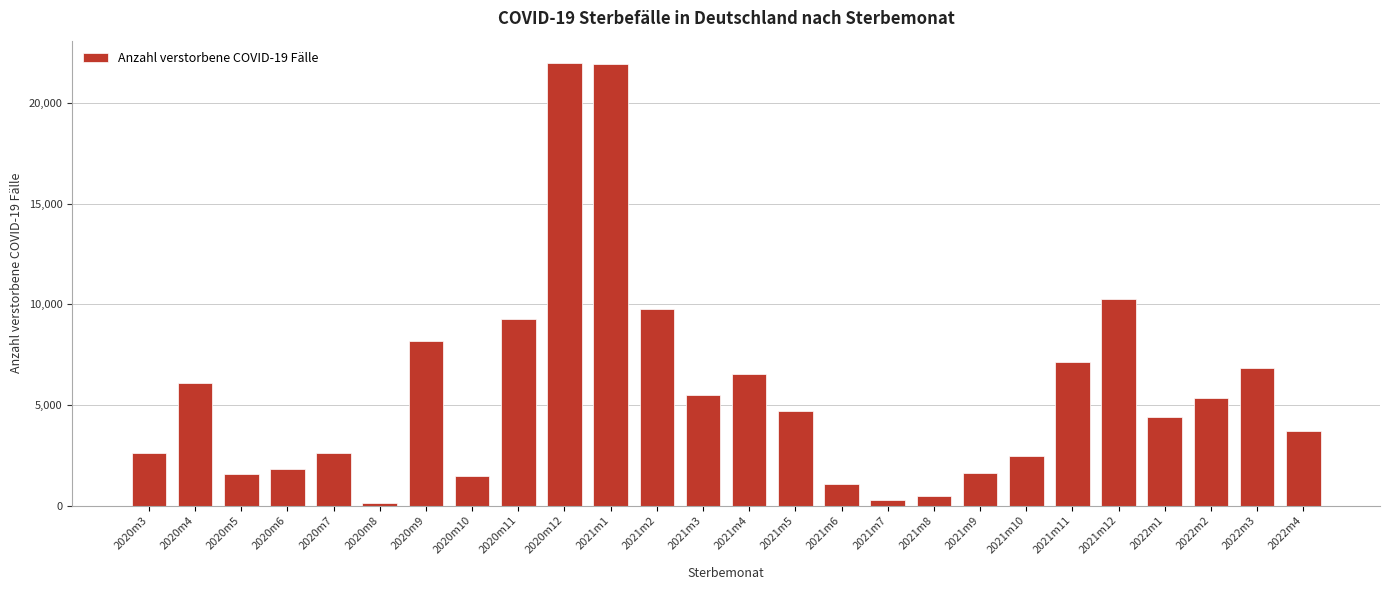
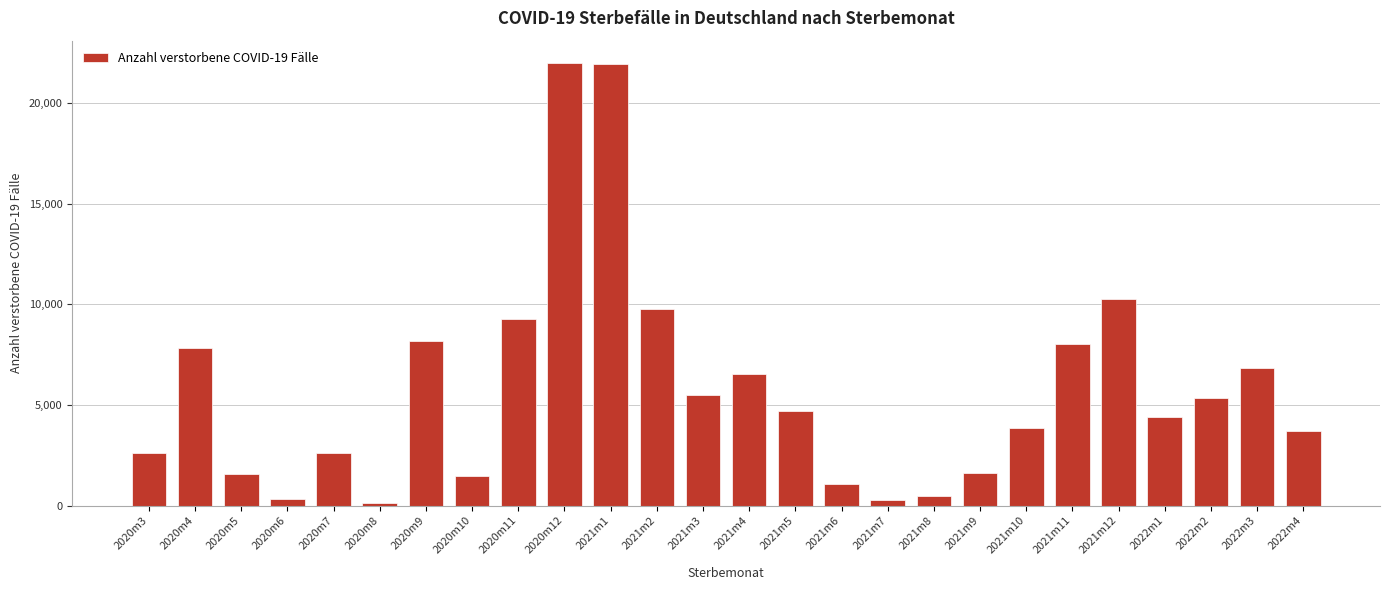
2020m4: 6,100 -> 7,800
2020m6: 1,800 -> 300
2021m10: 2,500 -> 3,900
2021m11: 7,100 -> 8,000
